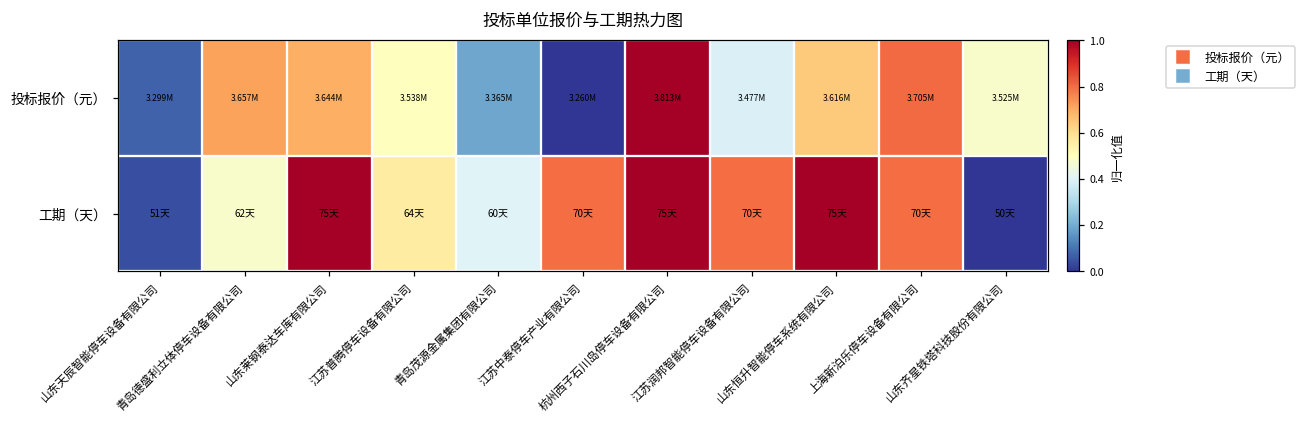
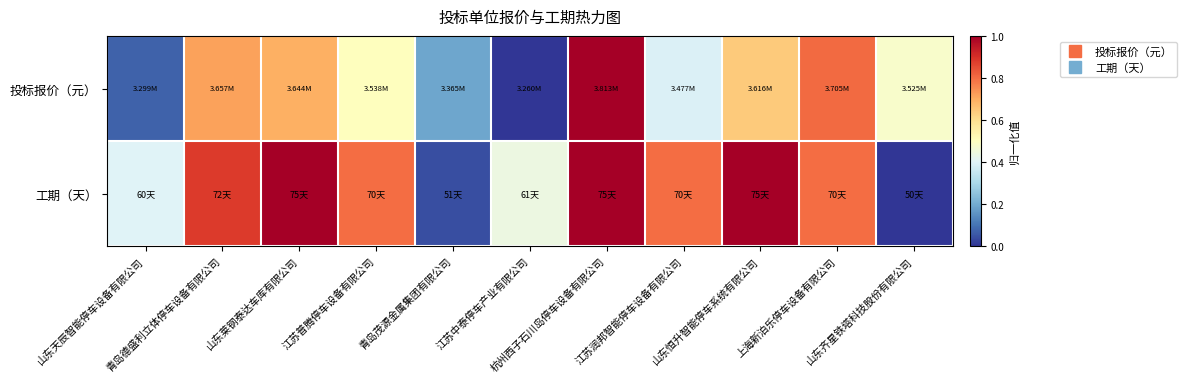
工期（天）, 山东天辰智能停车设备有限公司: 51天 -> 60天
工期（天）, 青岛德盛利立体停车设备有限公司: 62天 -> 72天
工期（天）, 江苏普腾停车设备有限公司: 64天 -> 70天
工期（天）, 青岛茂源金属集团有限公司: 60天 -> 51天
工期（天）, 江苏中泰停车产业有限公司: 70天 -> 61天
